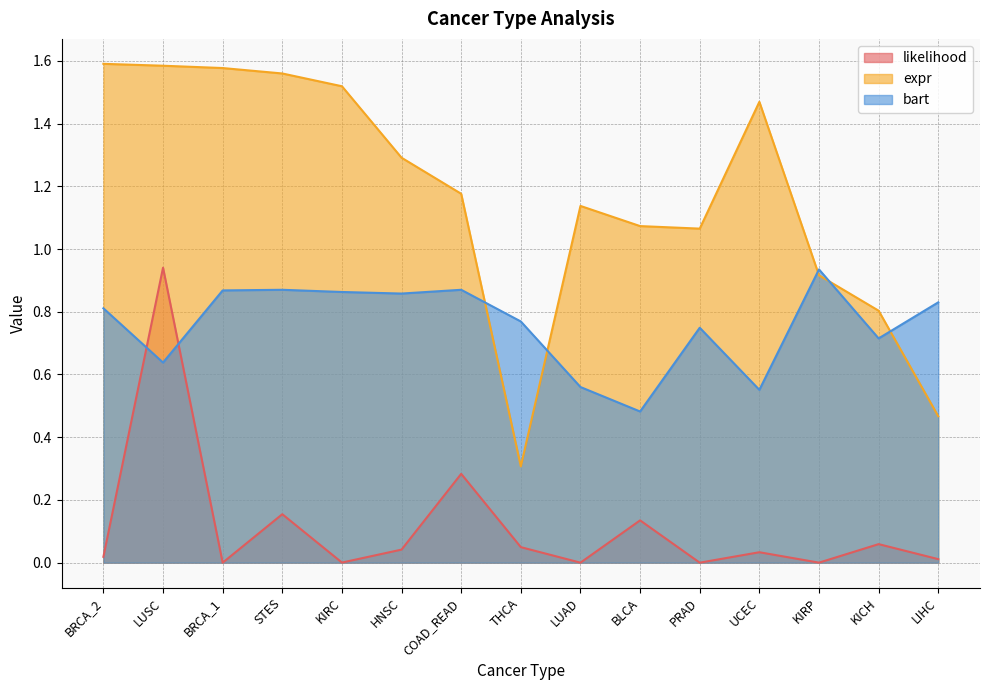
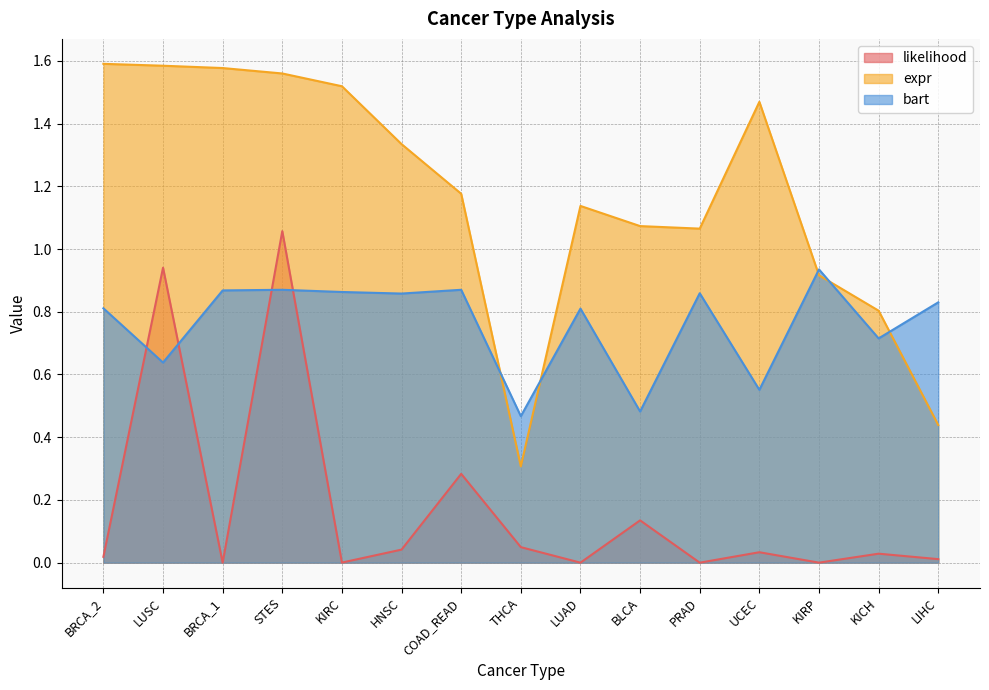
likelihood, STES: 0.15 -> 1.06
expr, HNSC: 1.29 -> 1.33
bart, THCA: 0.77 -> 0.47
bart, LUAD: 0.56 -> 0.81
bart, PRAD: 0.75 -> 0.86
likelihood, KICH: 0.06 -> 0.03
expr, LIHC: 0.47 -> 0.44
